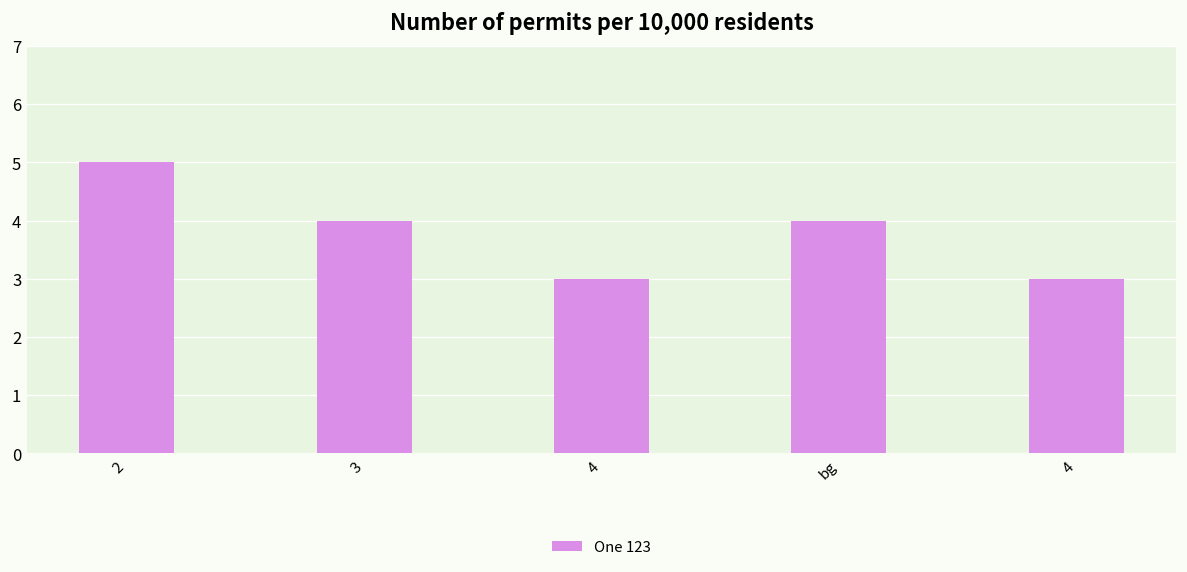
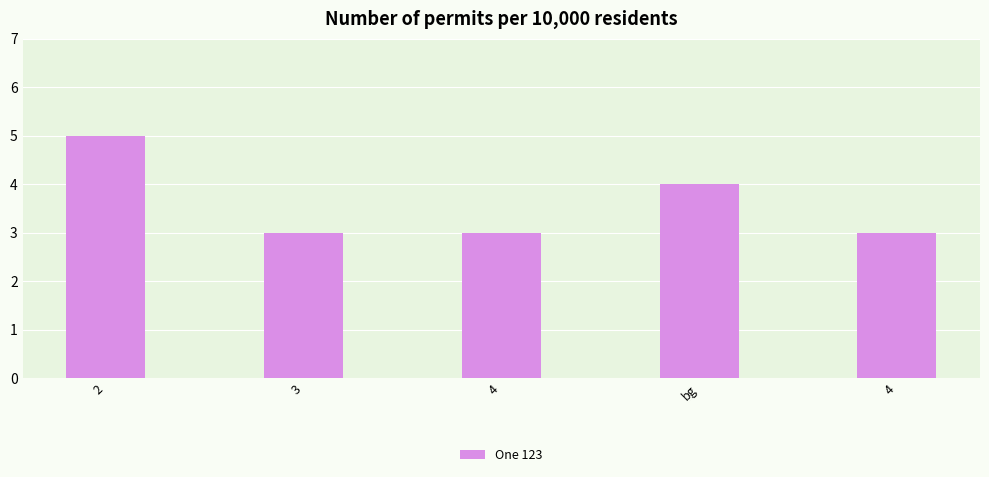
3: 4 -> 3
